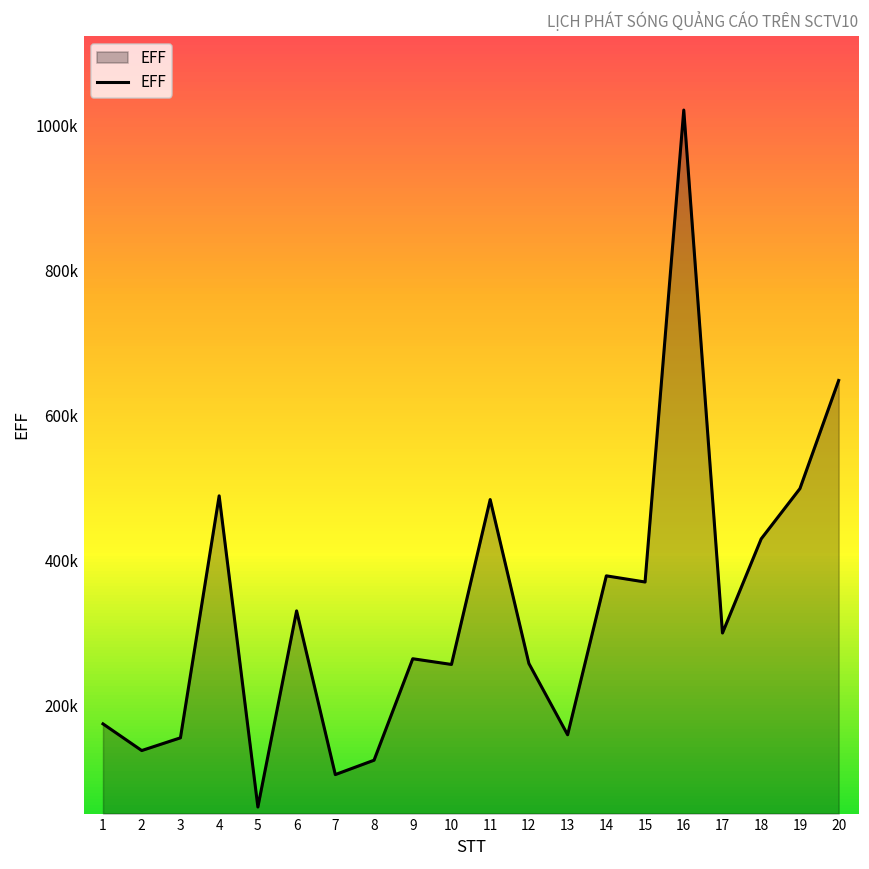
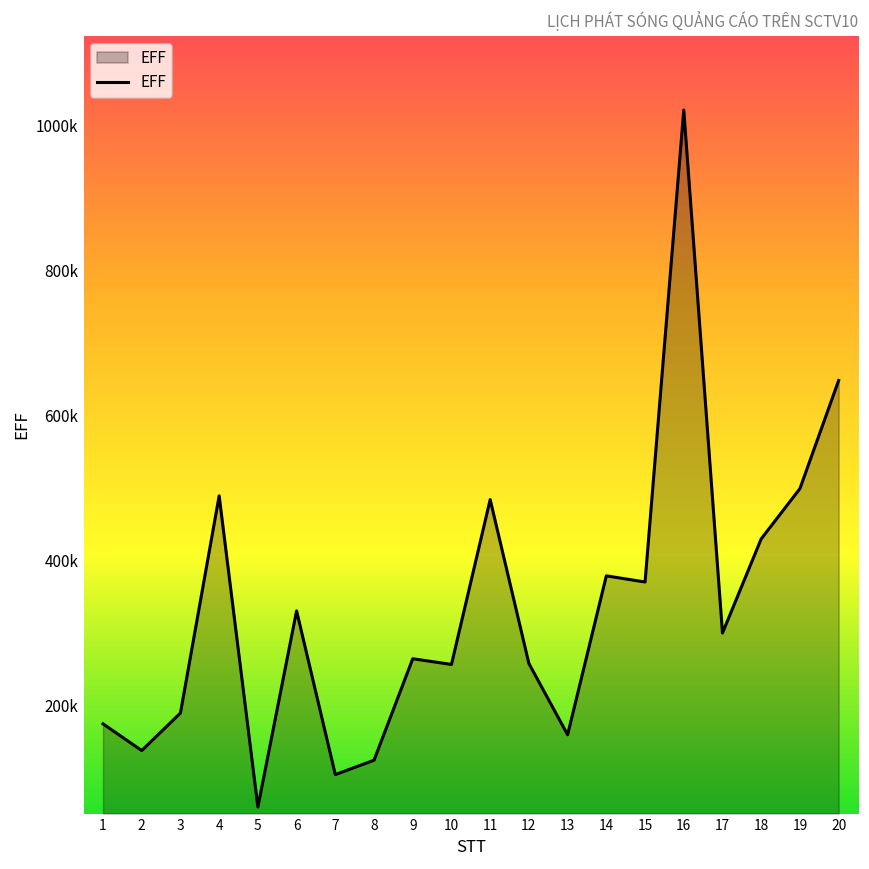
3: 160000 -> 190000
